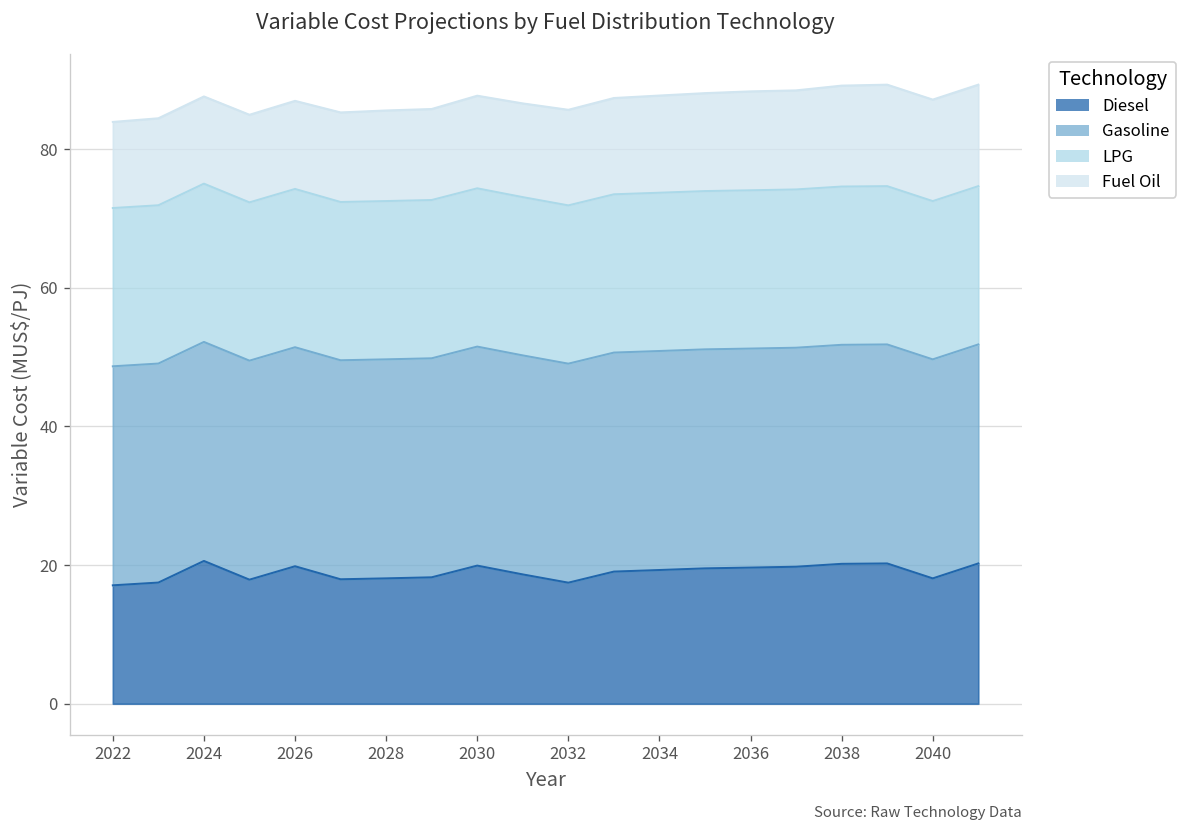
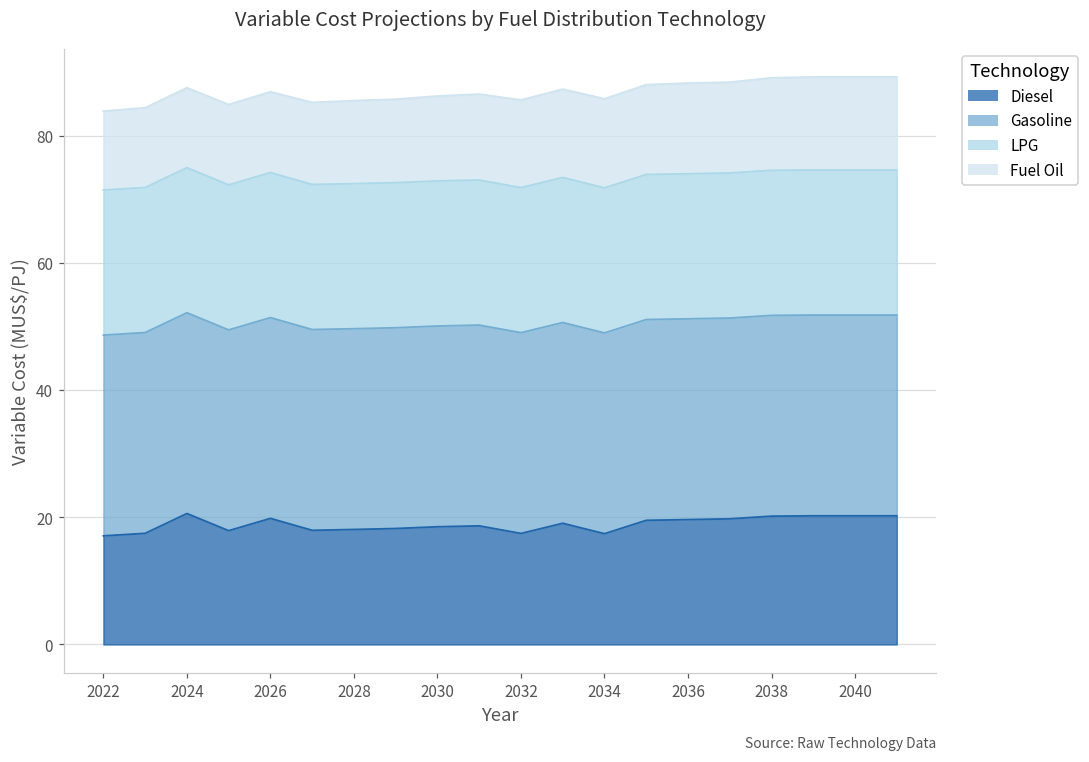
Diesel, 2030: 20 -> 19
Diesel, 2034: 19 -> 17
Diesel, 2040: 18 -> 20
